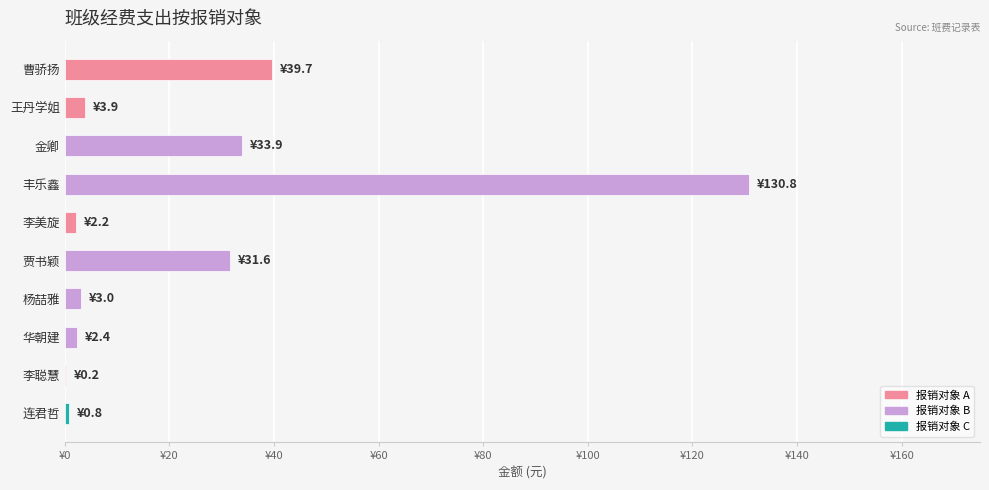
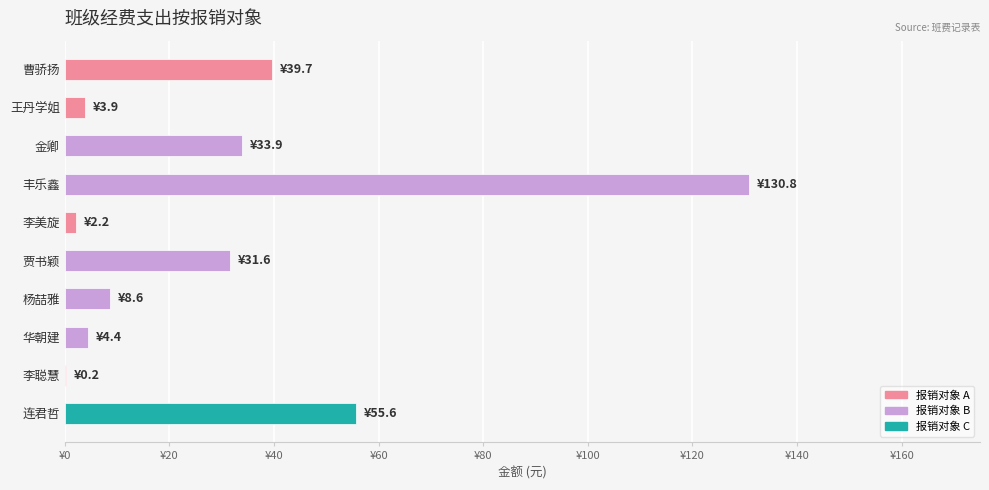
杨喆雅: ¥3.0 -> ¥8.6
华朝建: ¥2.4 -> ¥4.4
连君哲: ¥0.8 -> ¥55.6
